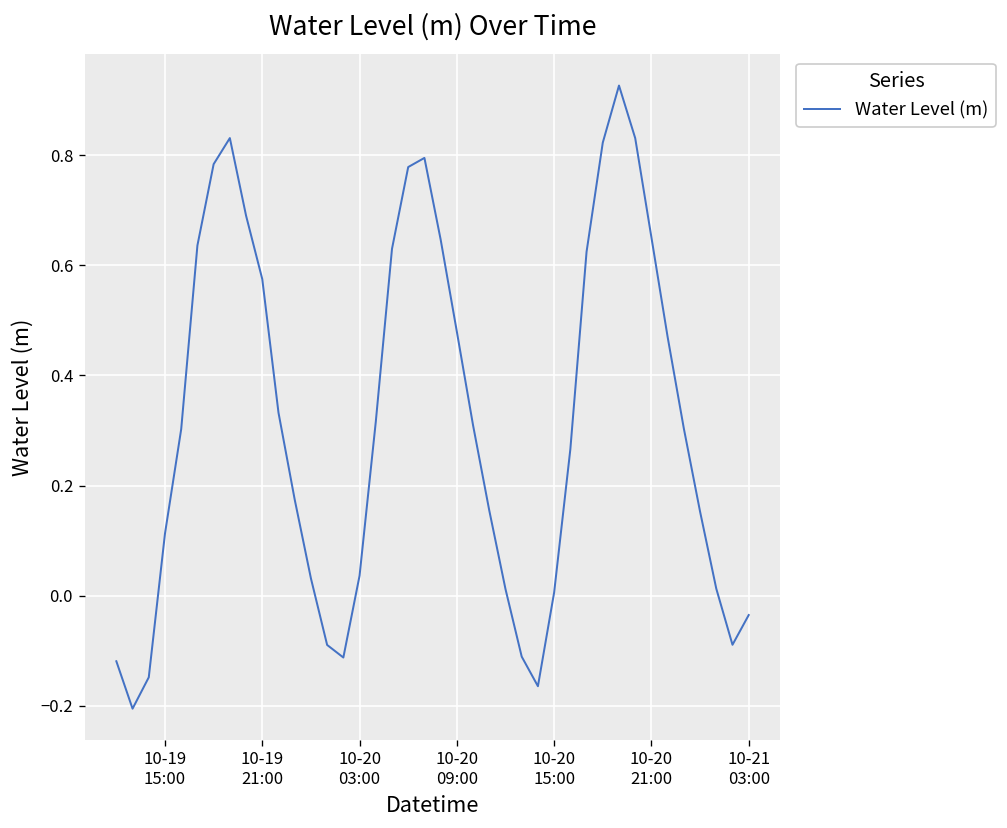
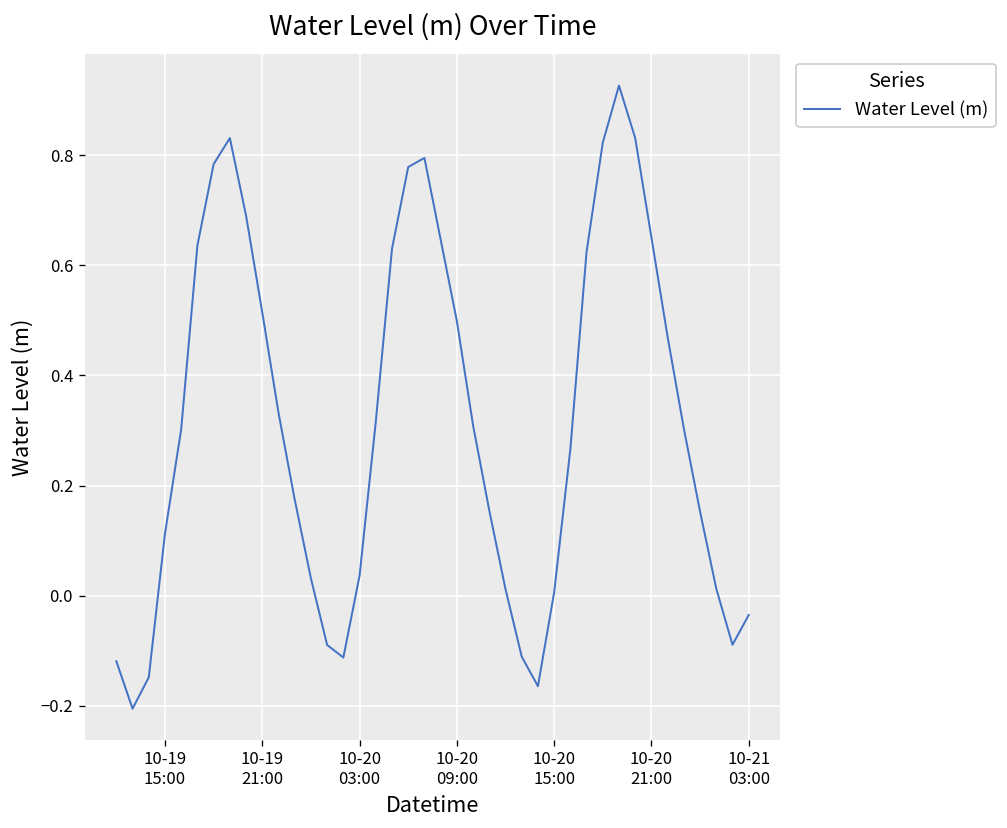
10-19 21:00: 0.57 -> 0.51
10-20 09:00: 0.48 -> 0.50
